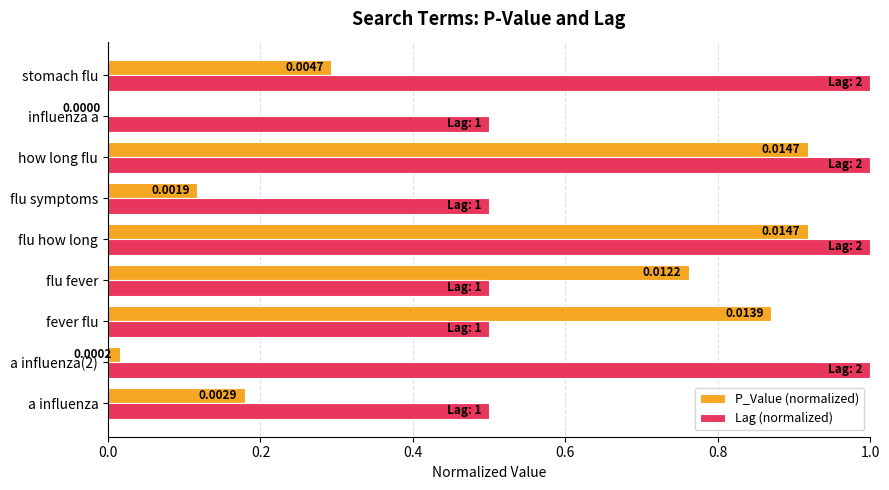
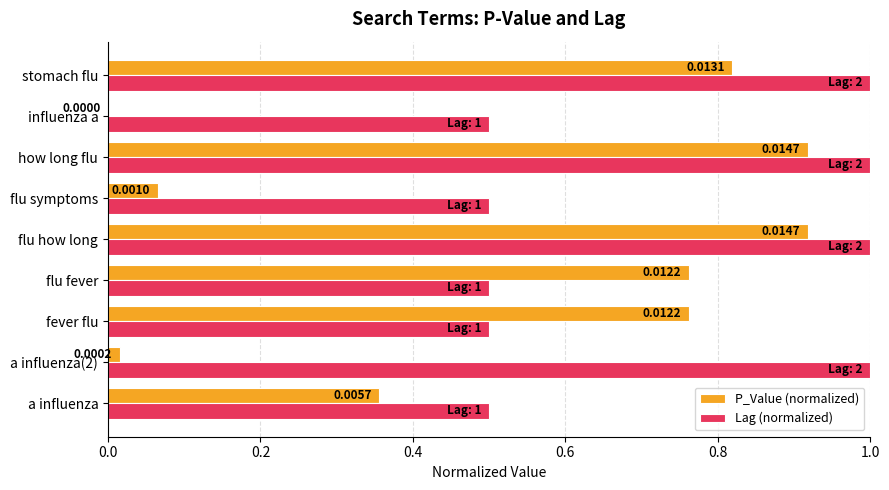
P_Value (normalized), stomach flu: 0.0047 -> 0.0131
P_Value (normalized), flu symptoms: 0.0019 -> 0.0010
P_Value (normalized), fever flu: 0.0139 -> 0.0122
P_Value (normalized), a influenza: 0.0029 -> 0.0057
